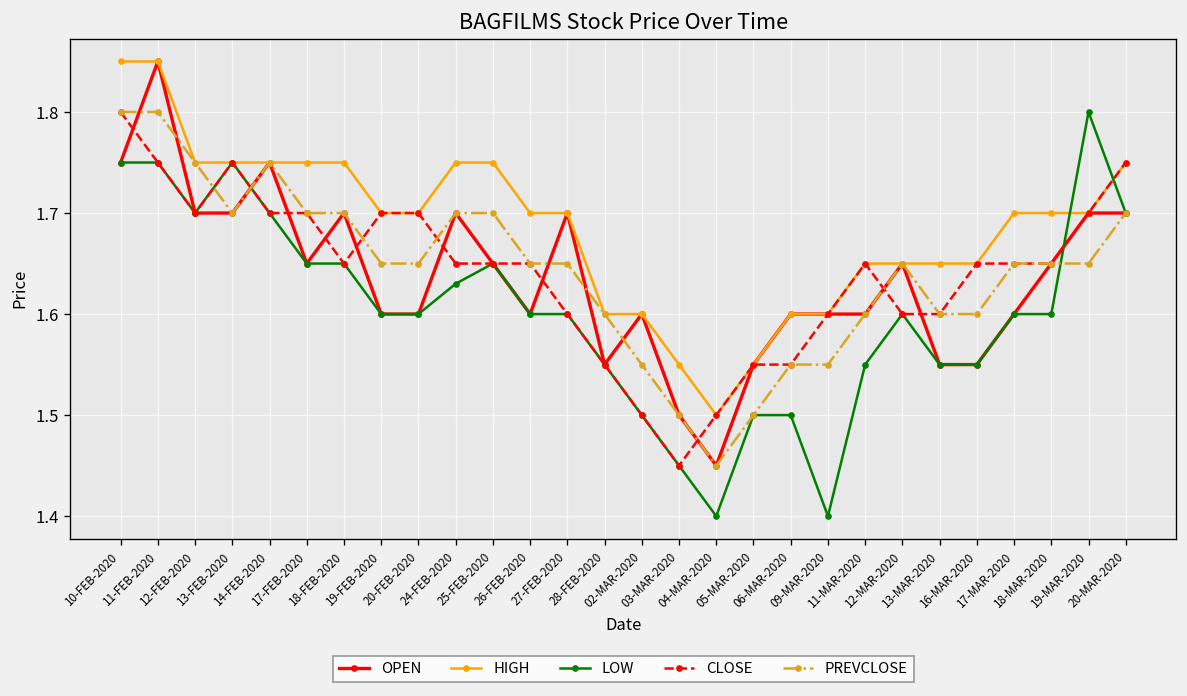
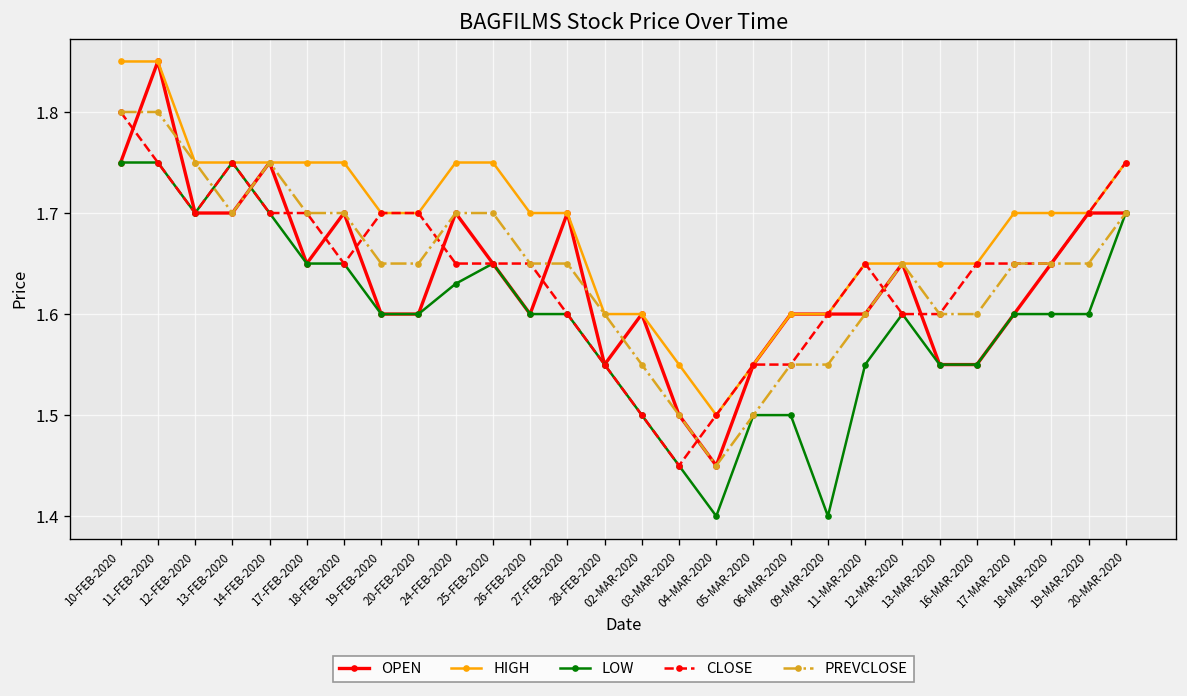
LOW, 19-MAR-2020: 1.8 -> 1.6
